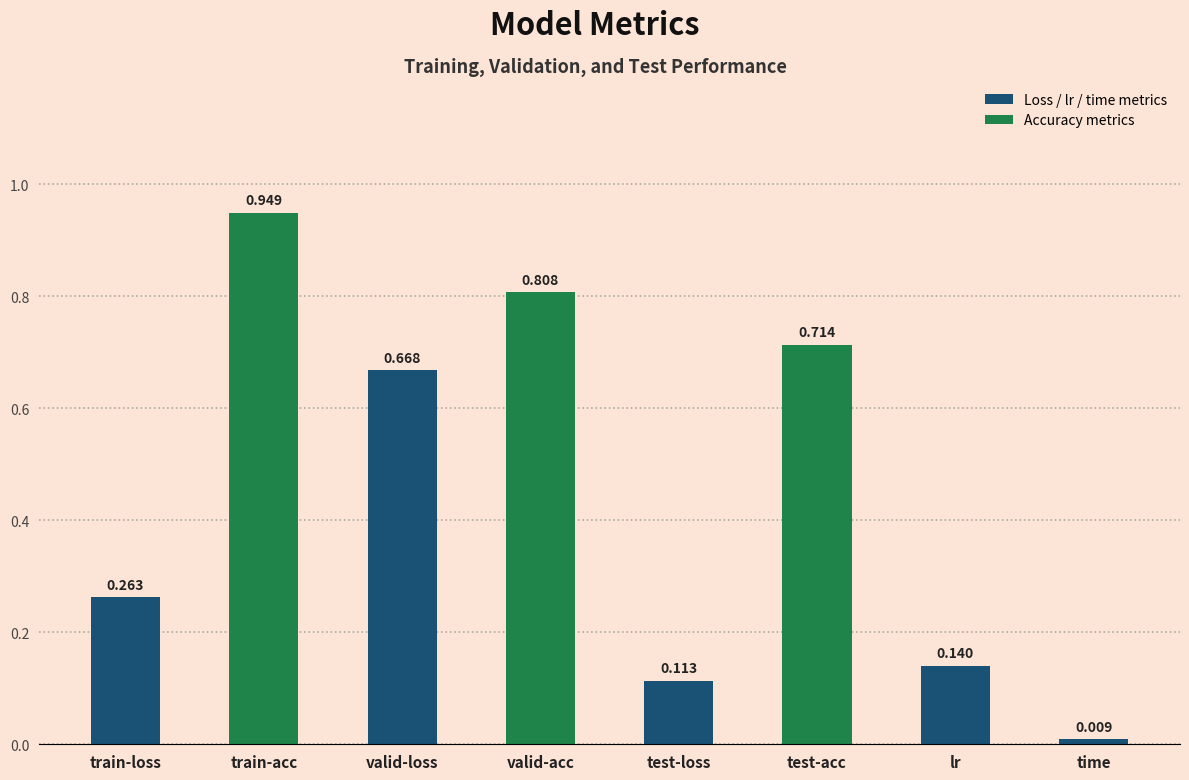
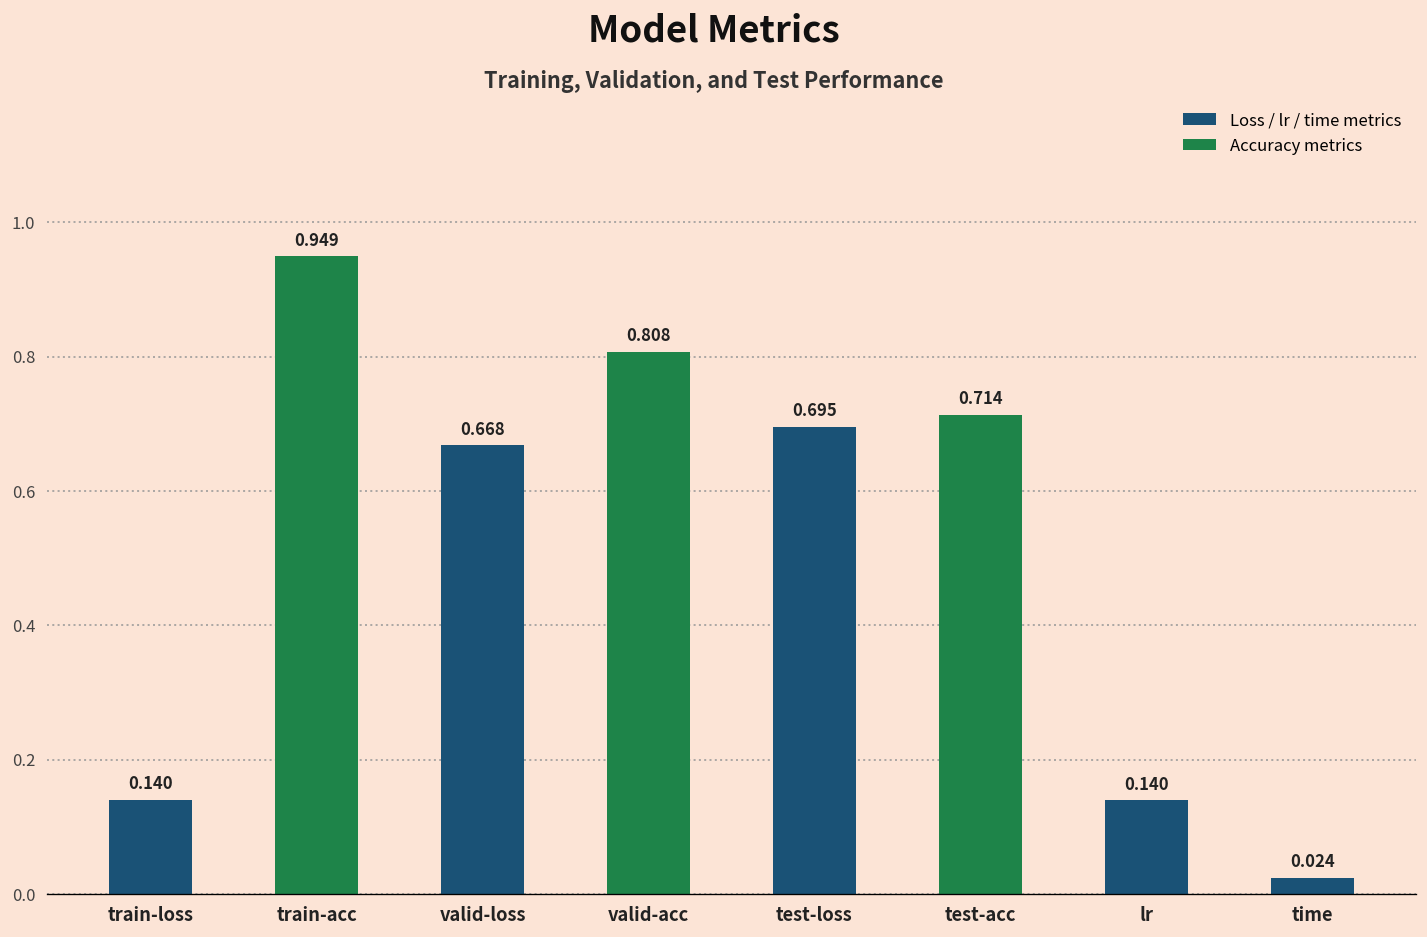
train-loss: 0.263 -> 0.140
test-loss: 0.113 -> 0.695
time: 0.009 -> 0.024
